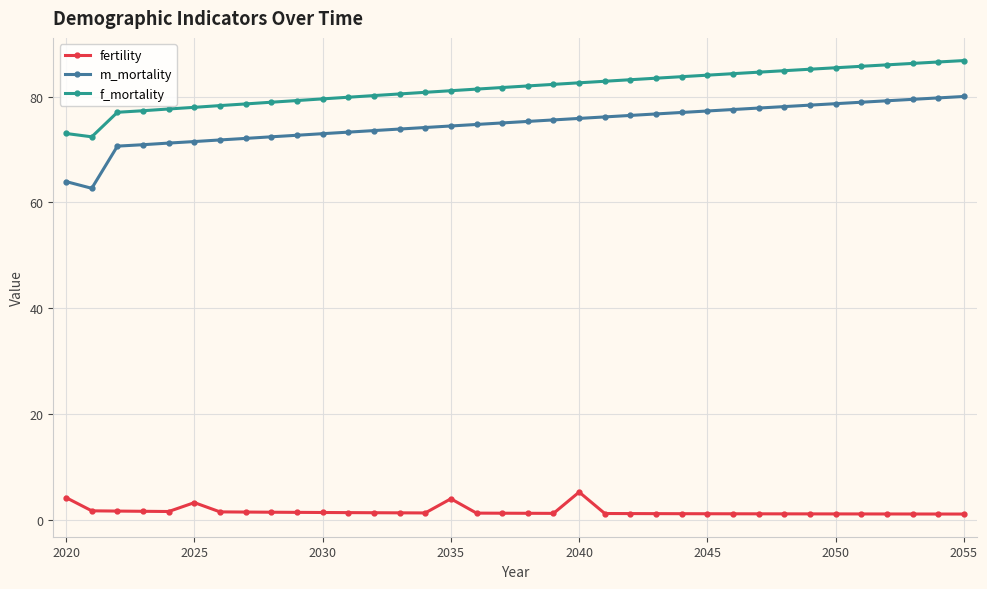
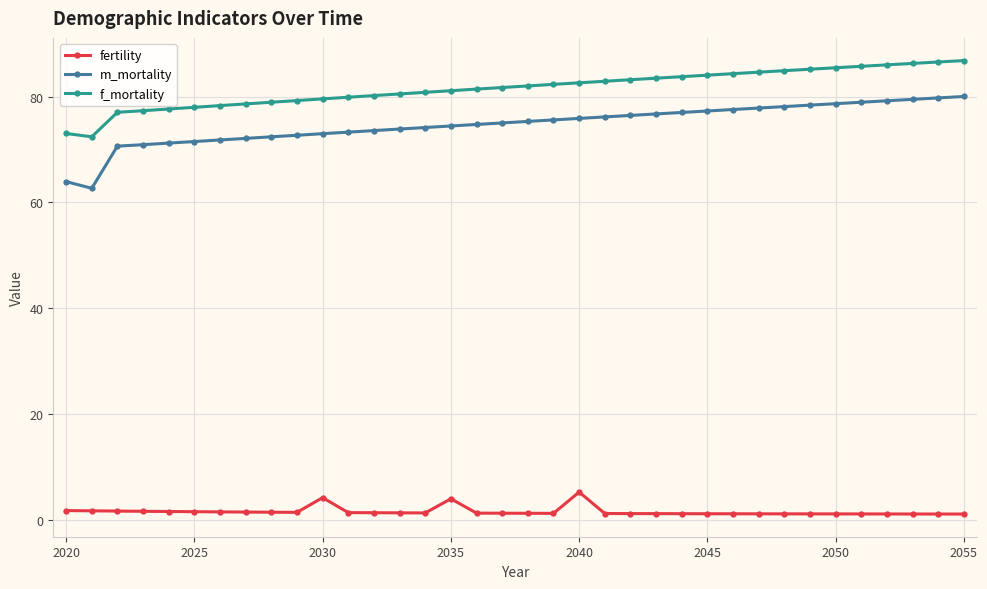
fertility, 2020: 4 -> 2
fertility, 2025: 3 -> 2
fertility, 2030: 1 -> 4
